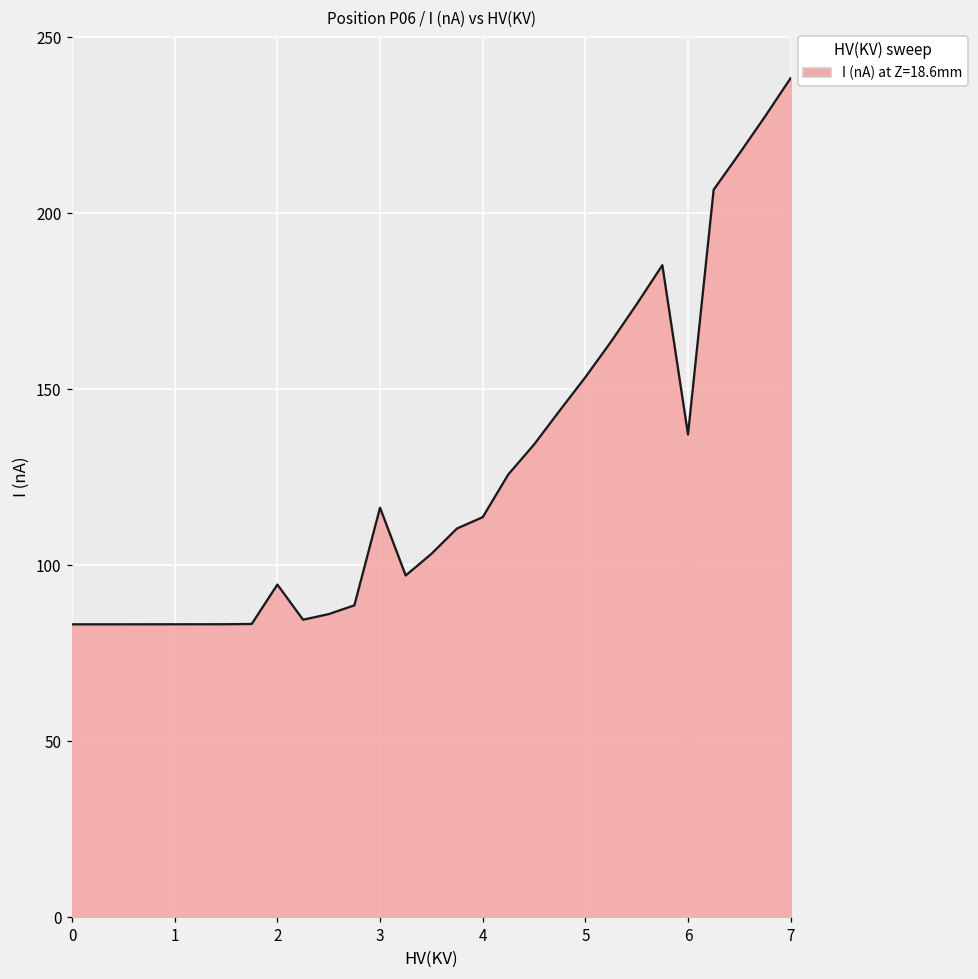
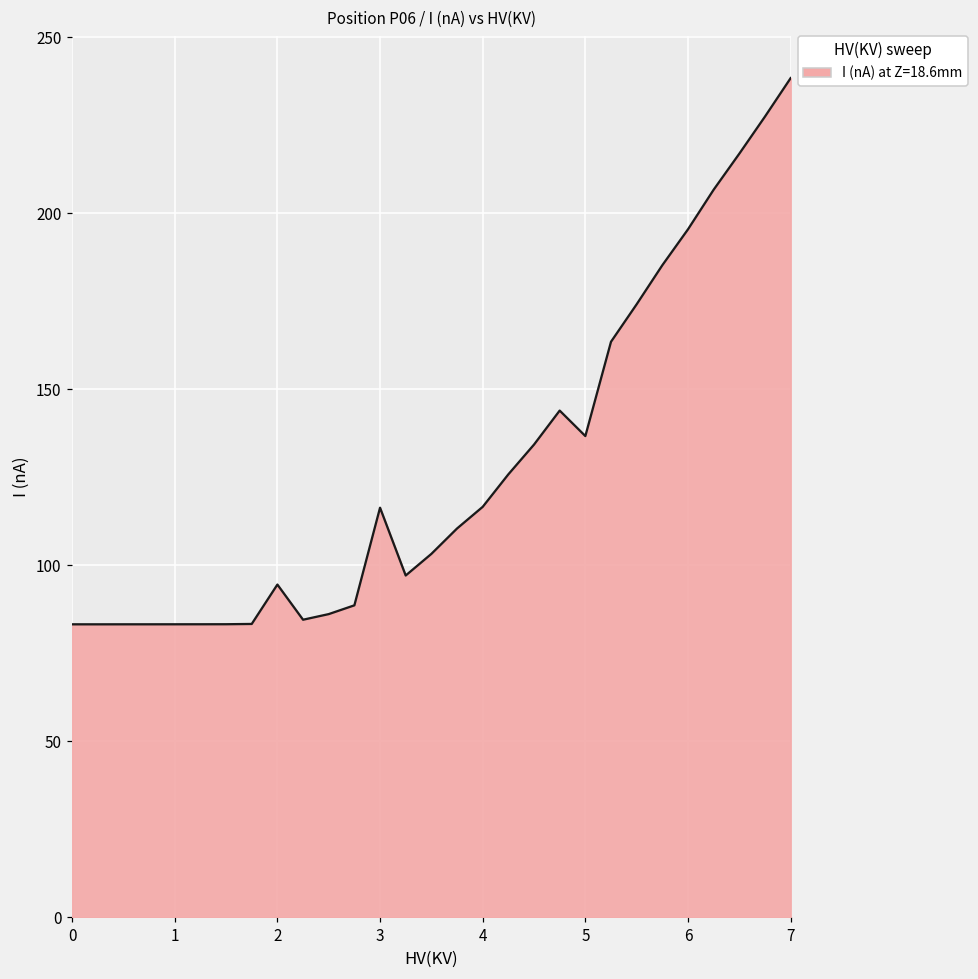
4: 114 -> 117
5: 153 -> 137
6: 137 -> 195
